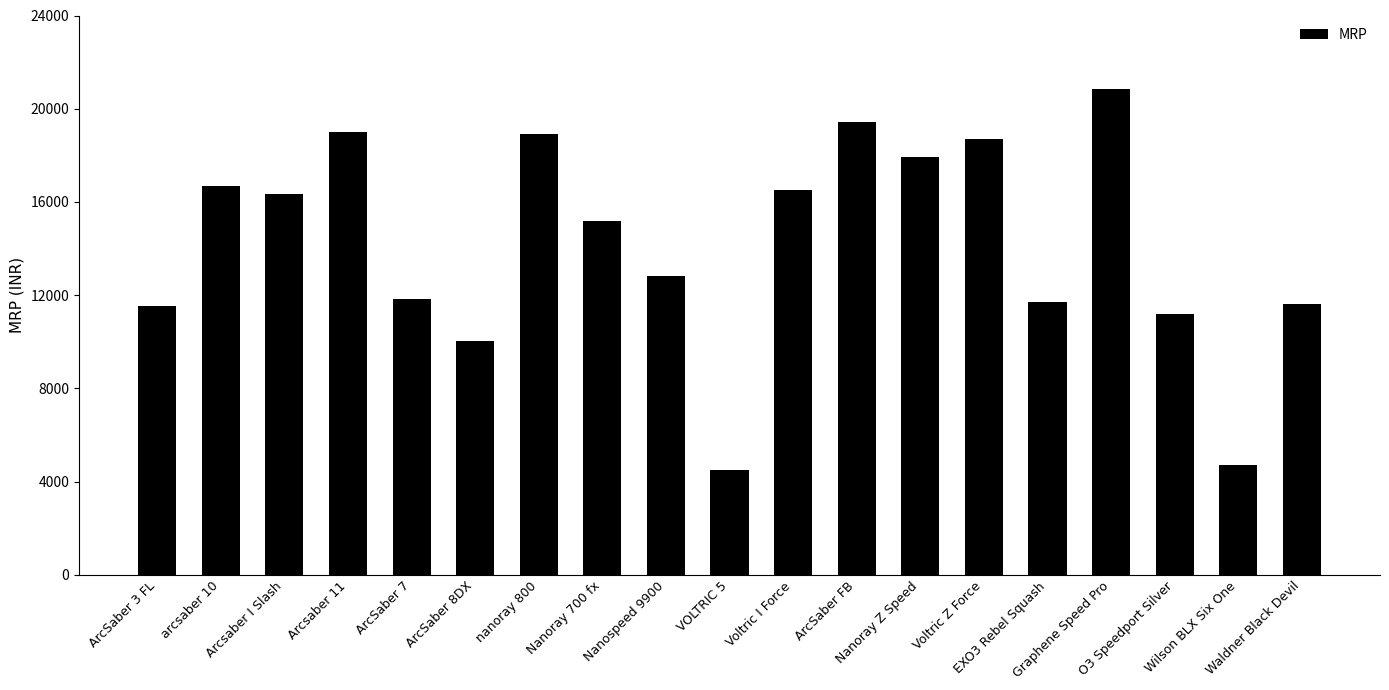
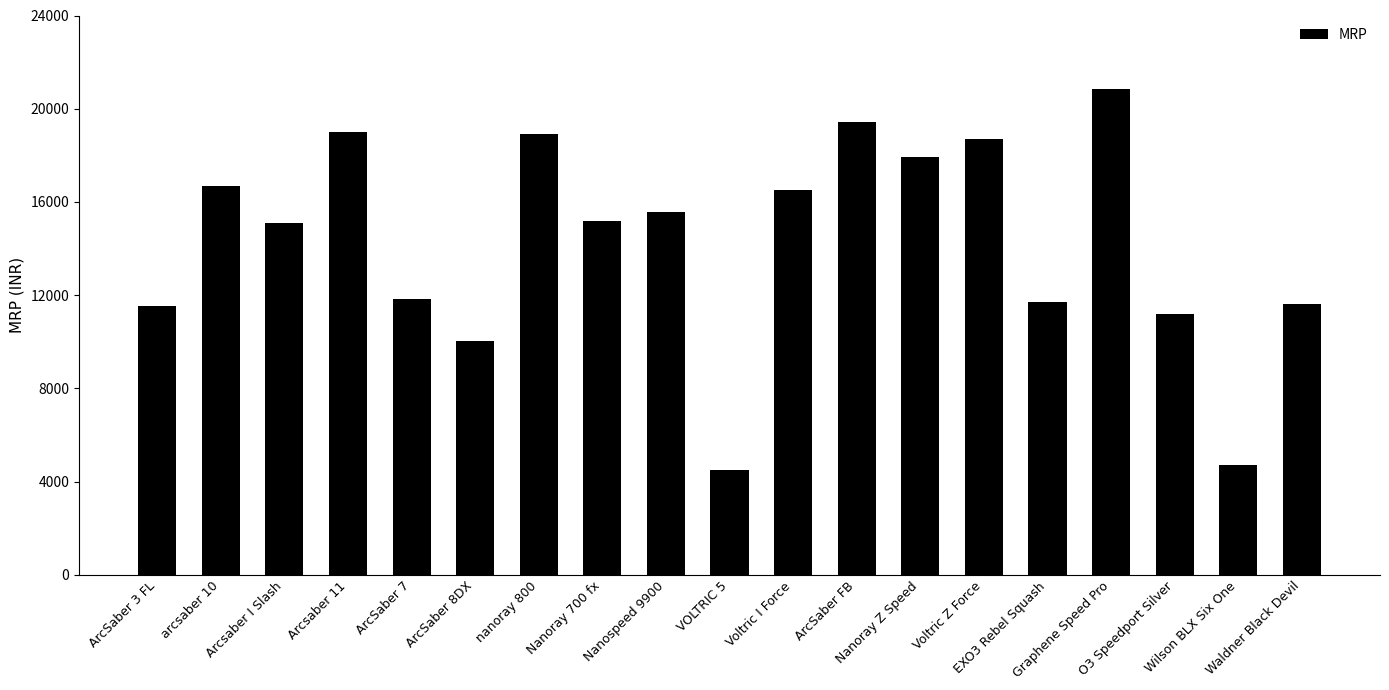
Arcsaber I Slash: 16300 -> 15100
Nanospeed 9900: 12800 -> 15600
